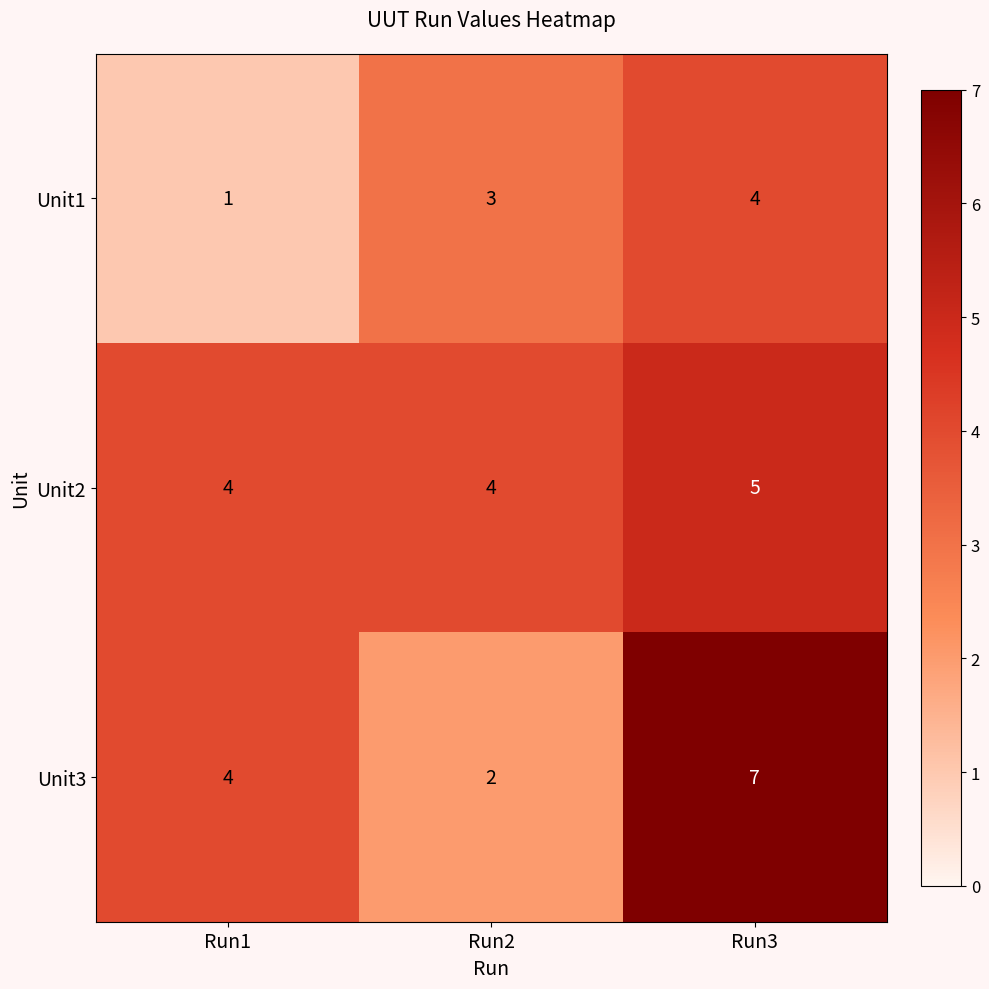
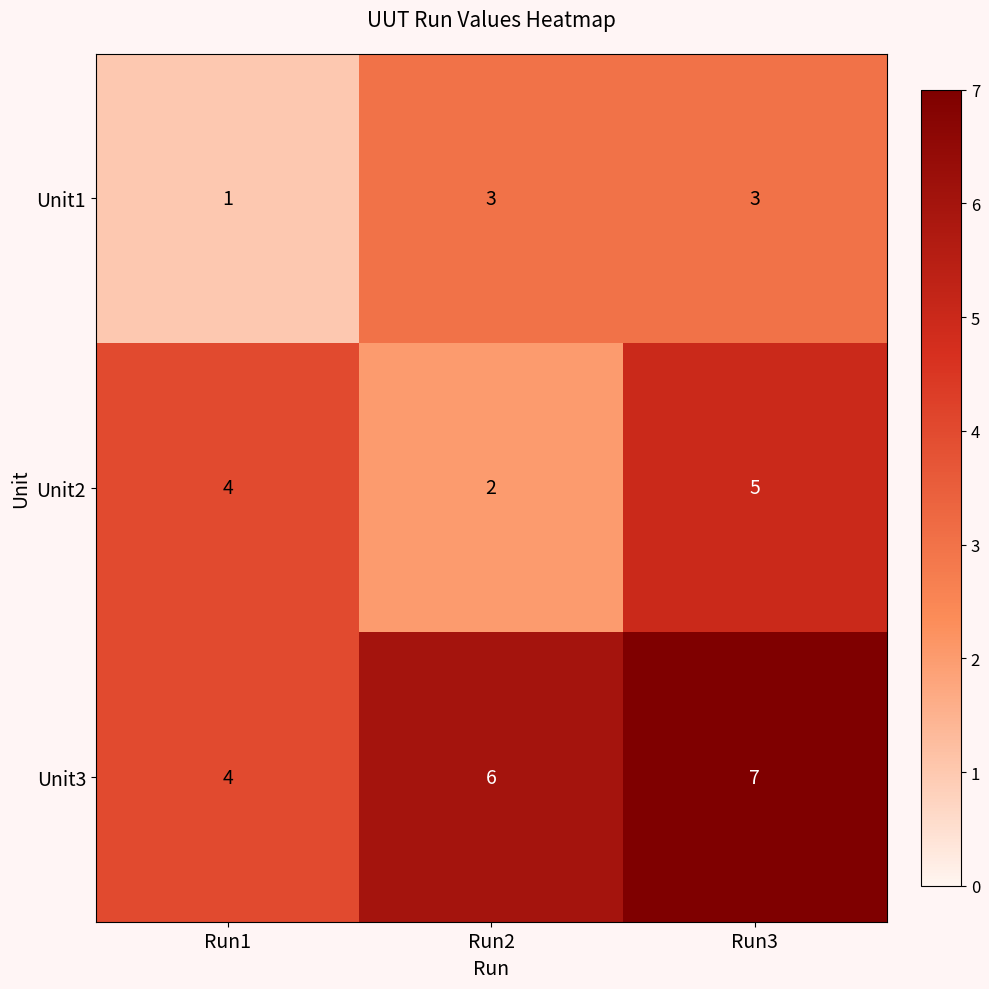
Unit1, Run3: 4 -> 3
Unit2, Run2: 4 -> 2
Unit3, Run2: 2 -> 6
